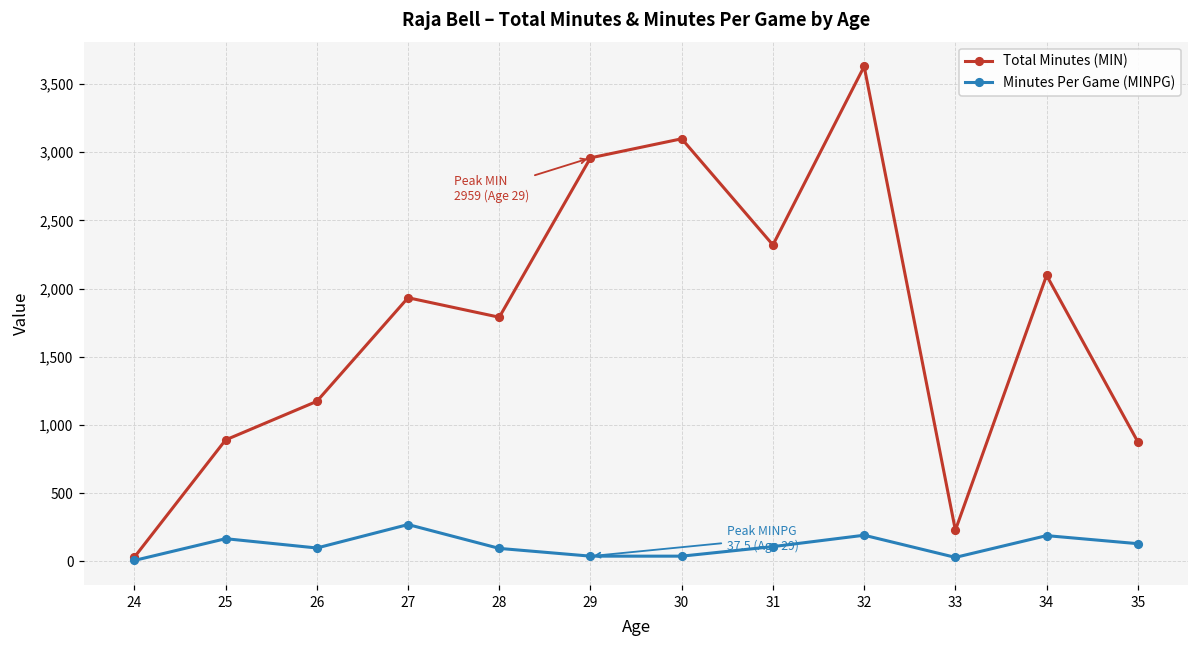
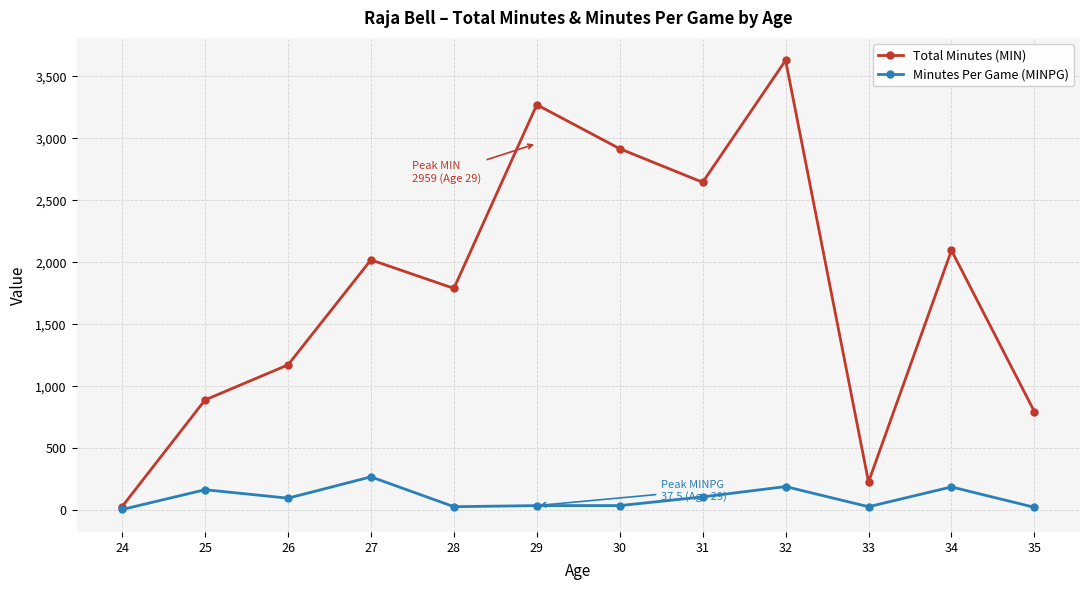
Total Minutes (MIN), 27: 1,930 -> 2,020
Minutes Per Game (MINPG), 28: 90 -> 30
Total Minutes (MIN), 29: 2,960 -> 3,270
Total Minutes (MIN), 30: 3,100 -> 2,920
Total Minutes (MIN), 31: 2,320 -> 2,650
Total Minutes (MIN), 35: 880 -> 800
Minutes Per Game (MINPG), 35: 130 -> 20
